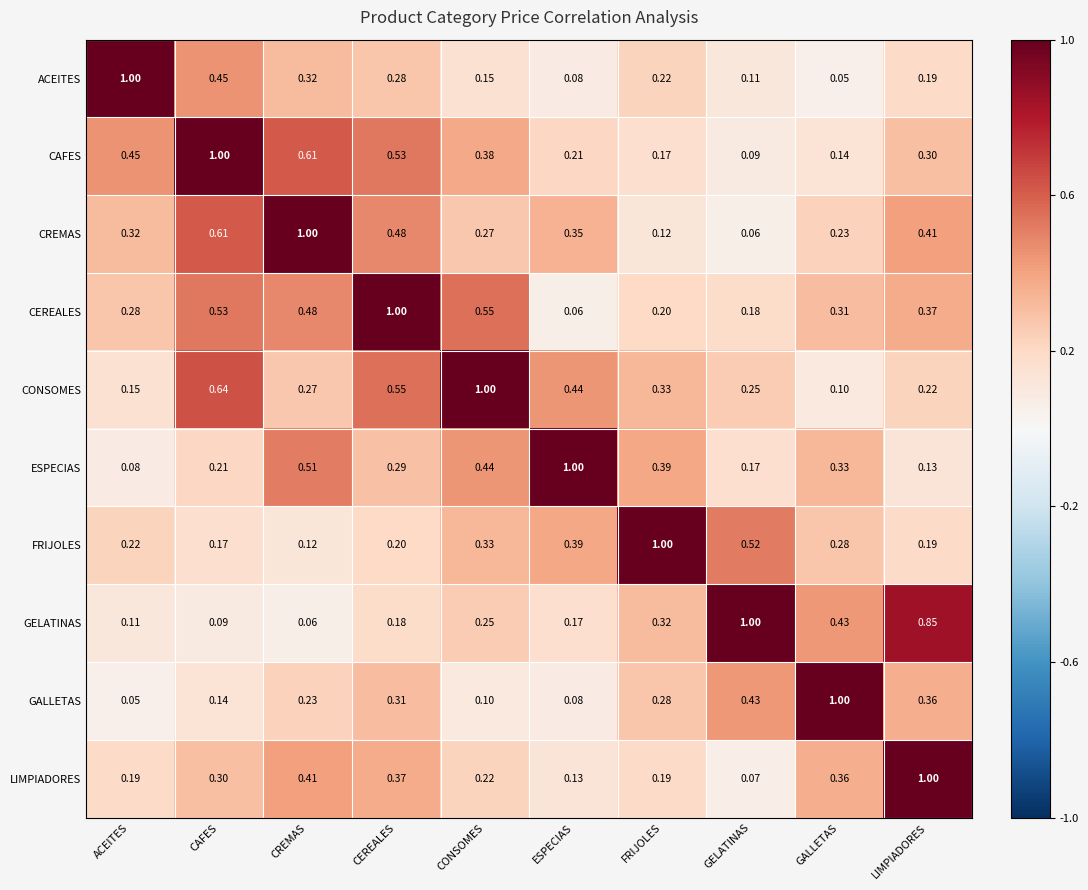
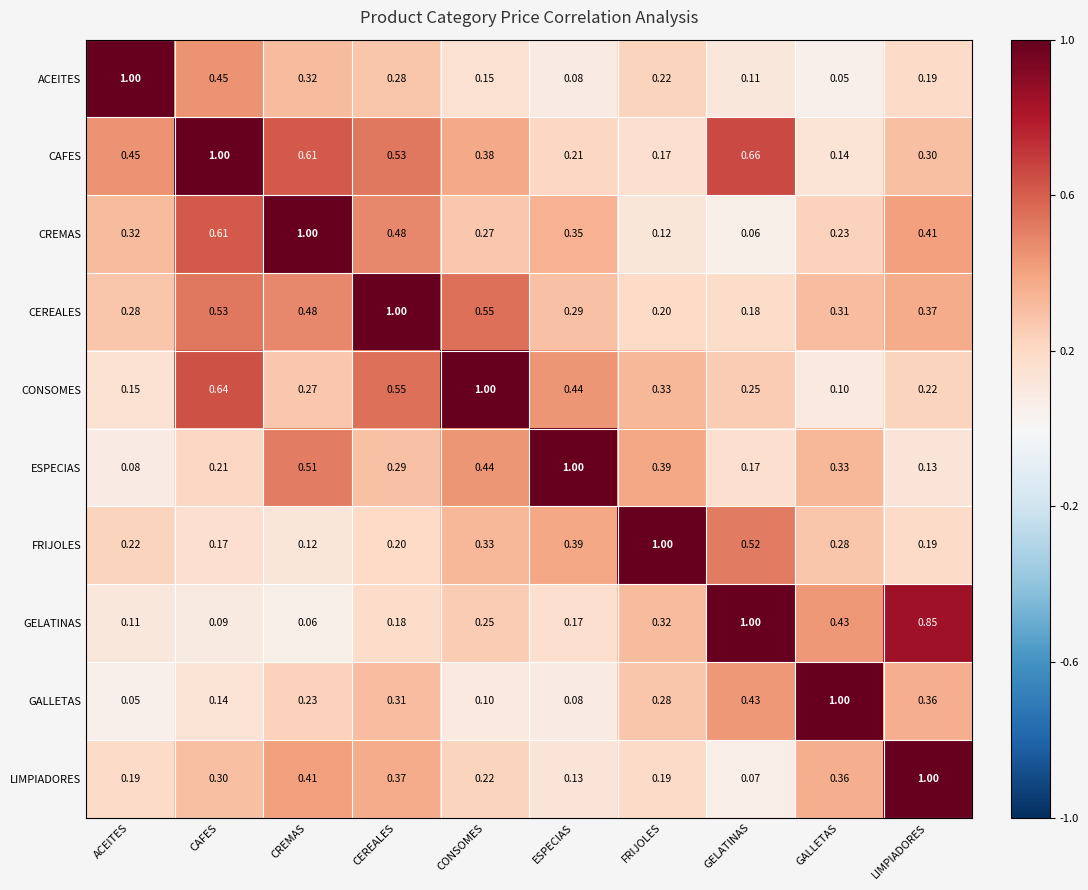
CAFES, GELATINAS: 0.09 -> 0.66
CEREALES, ESPECIAS: 0.06 -> 0.29
